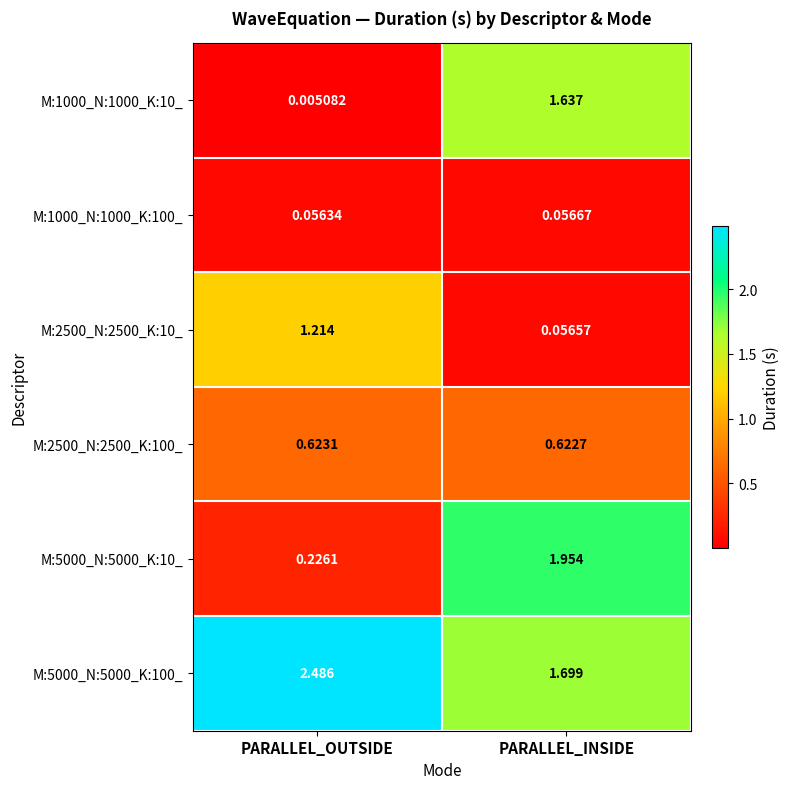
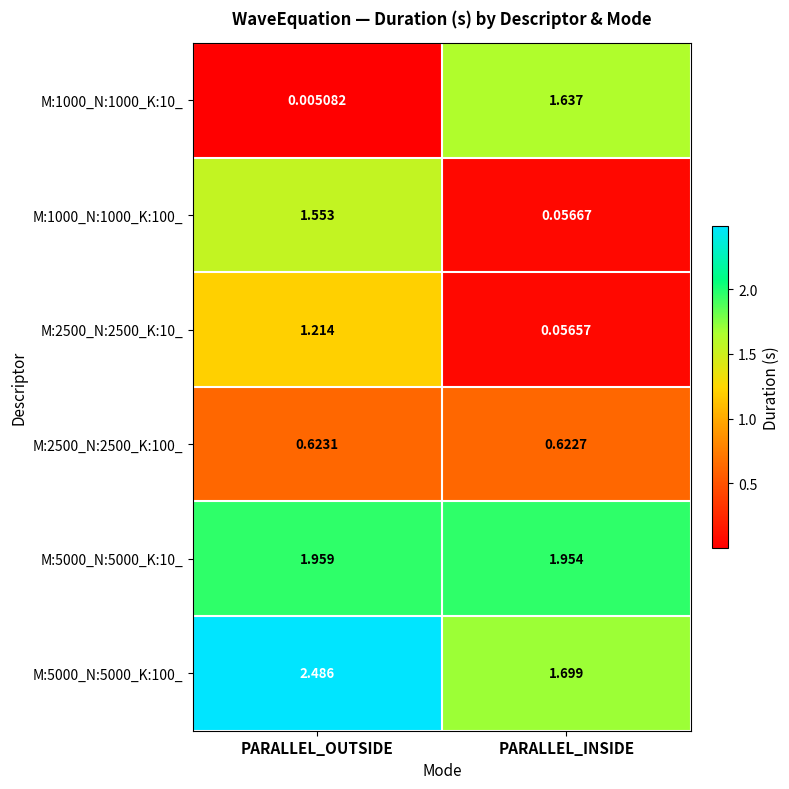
M:1000_N:1000_K:100_, PARALLEL_OUTSIDE: 0.05634 -> 1.553
M:5000_N:5000_K:10_, PARALLEL_OUTSIDE: 0.2261 -> 1.959
